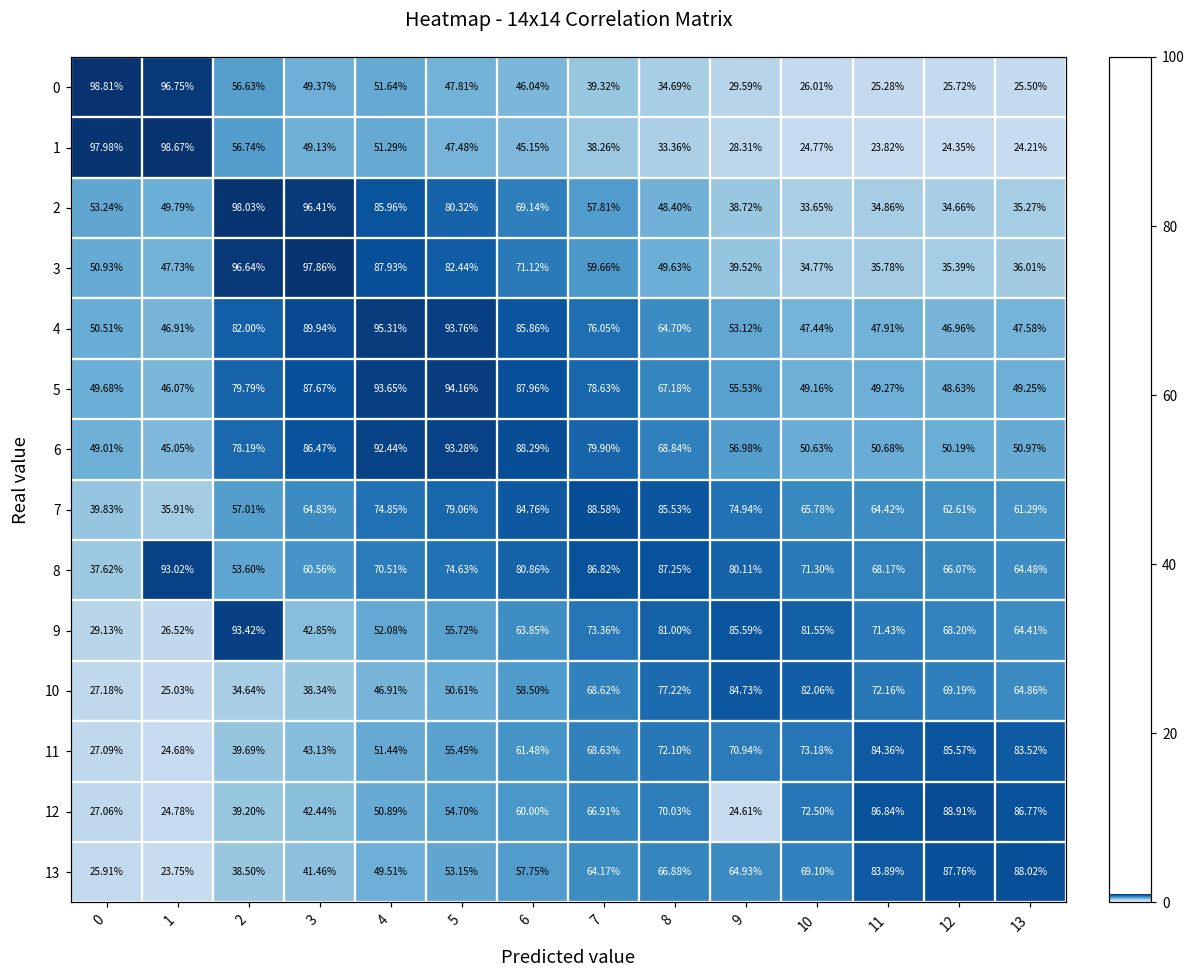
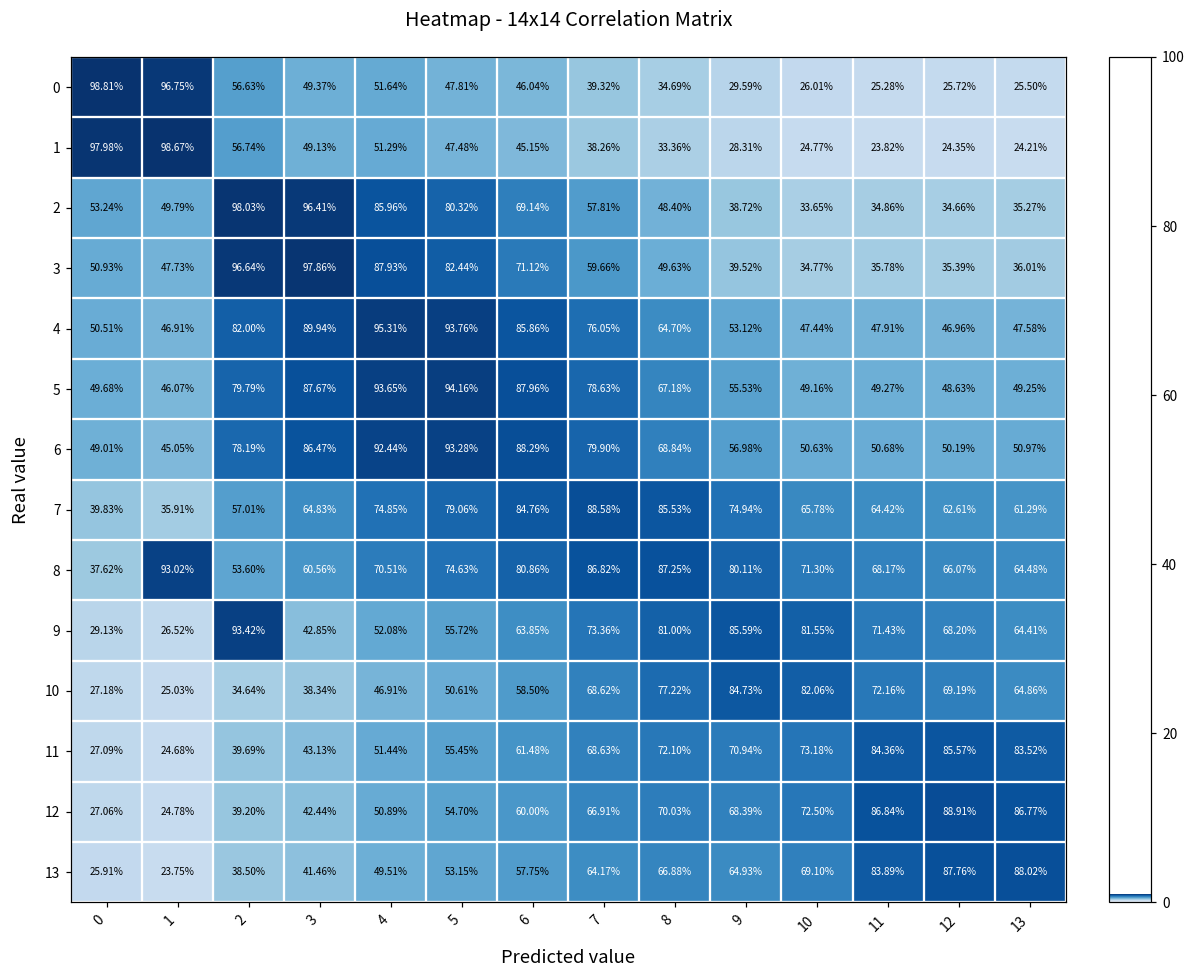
12, 9: 24.61% -> 68.39%
